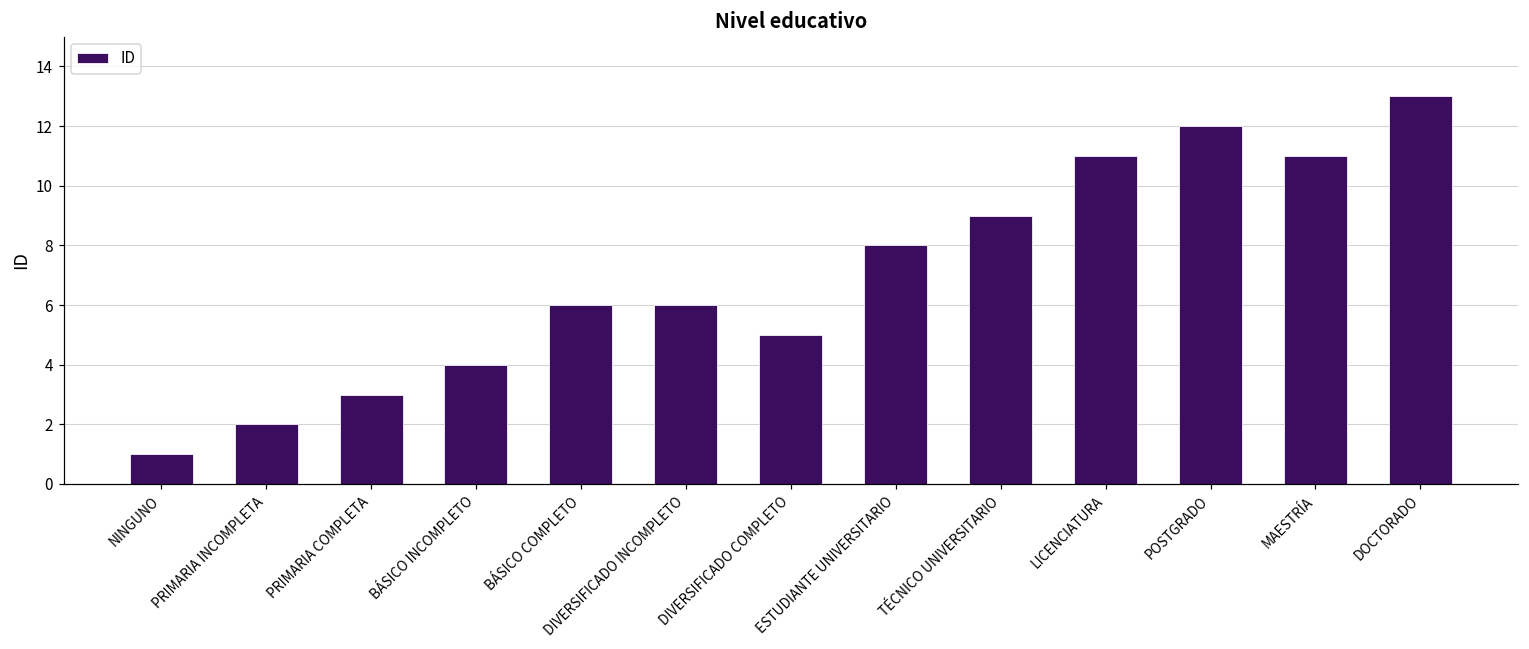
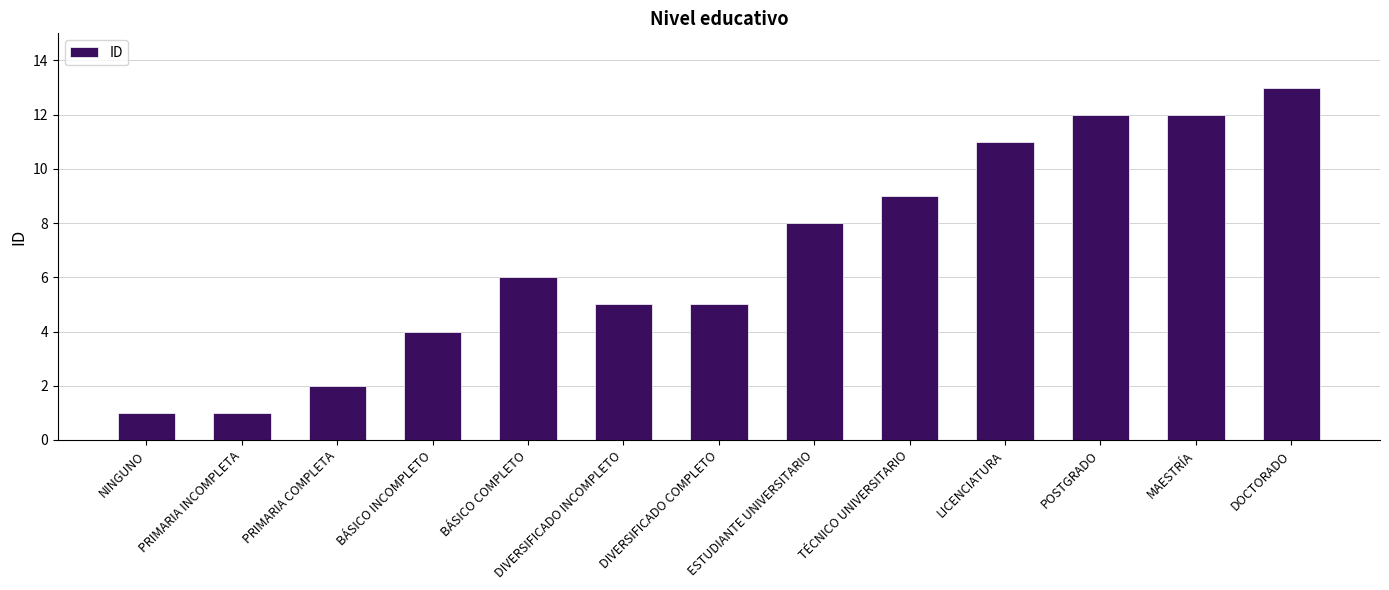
PRIMARIA INCOMPLETA: 2 -> 1
PRIMARIA COMPLETA: 3 -> 2
DIVERSIFICADO INCOMPLETO: 6 -> 5
MAESTRÍA: 11 -> 12
